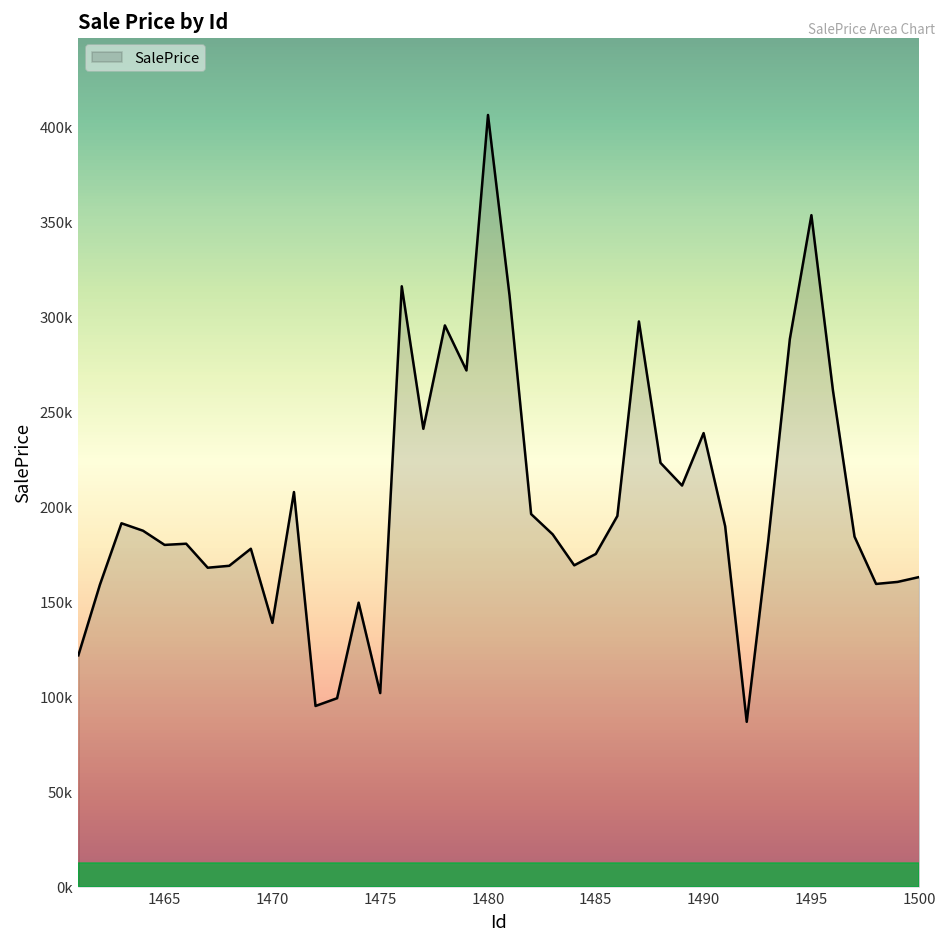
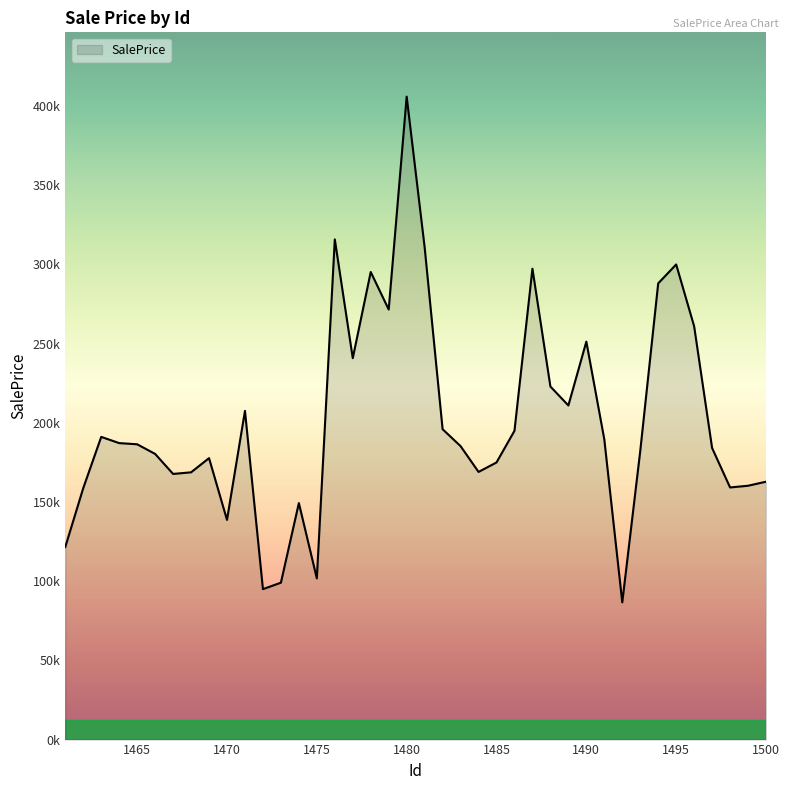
1465: 180000 -> 186000
1490: 239000 -> 251000
1495: 353000 -> 300000
